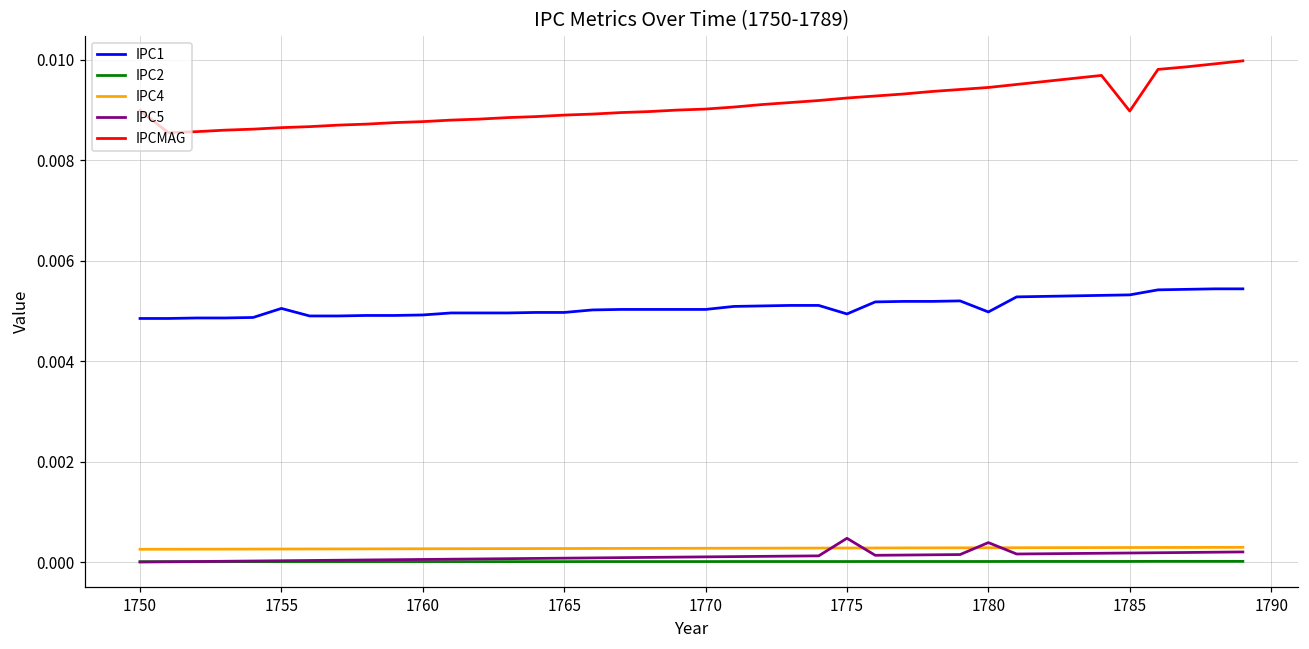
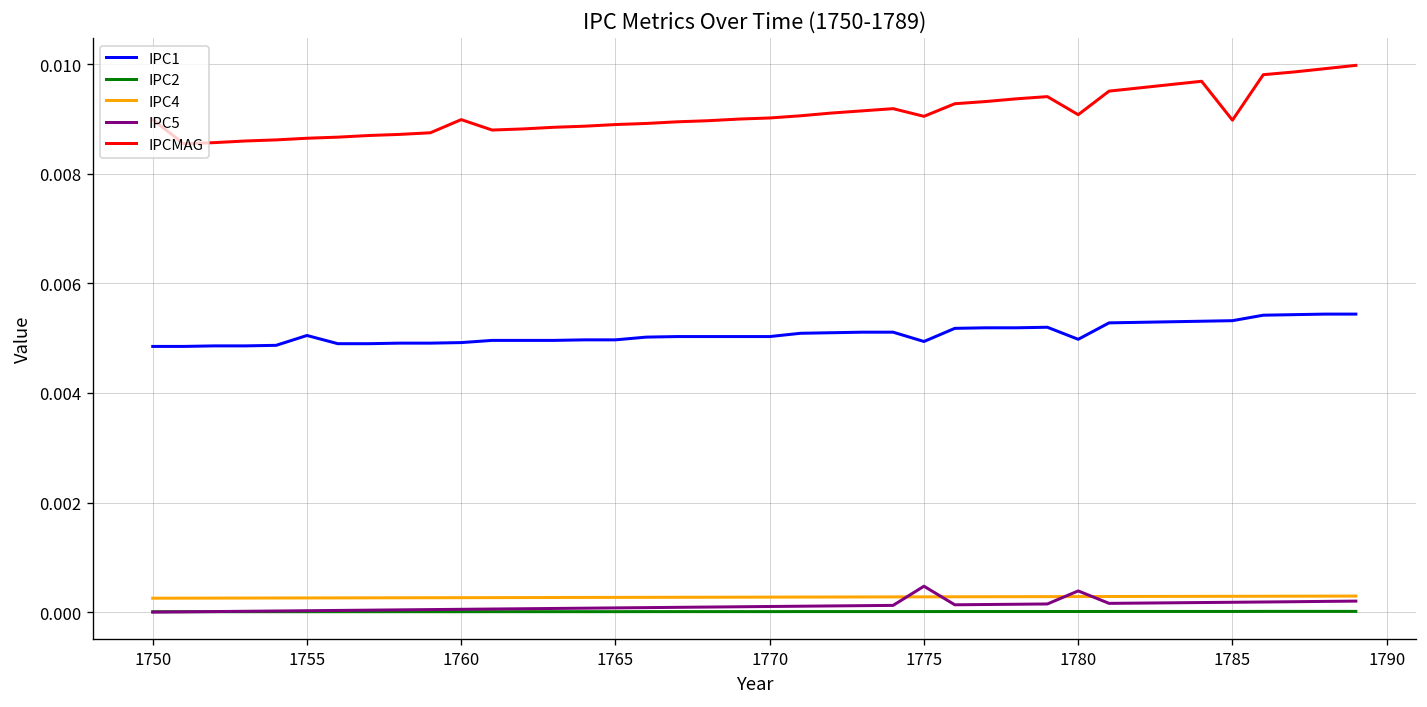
IPCMAG, 1760: 0.0088 -> 0.0090
IPCMAG, 1775: 0.0092 -> 0.0091
IPCMAG, 1780: 0.0095 -> 0.0091
